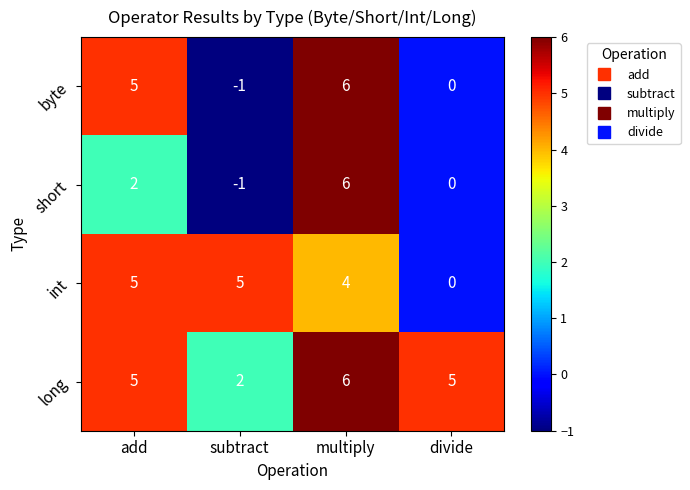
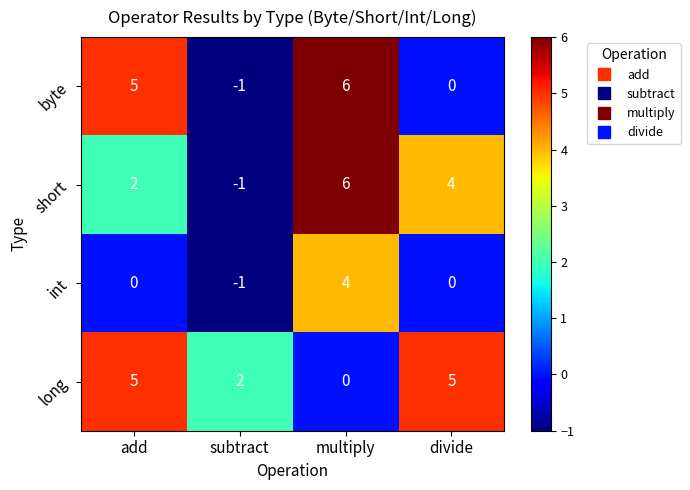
short, divide: 0 -> 4
int, add: 5 -> 0
int, subtract: 5 -> -1
long, multiply: 6 -> 0
